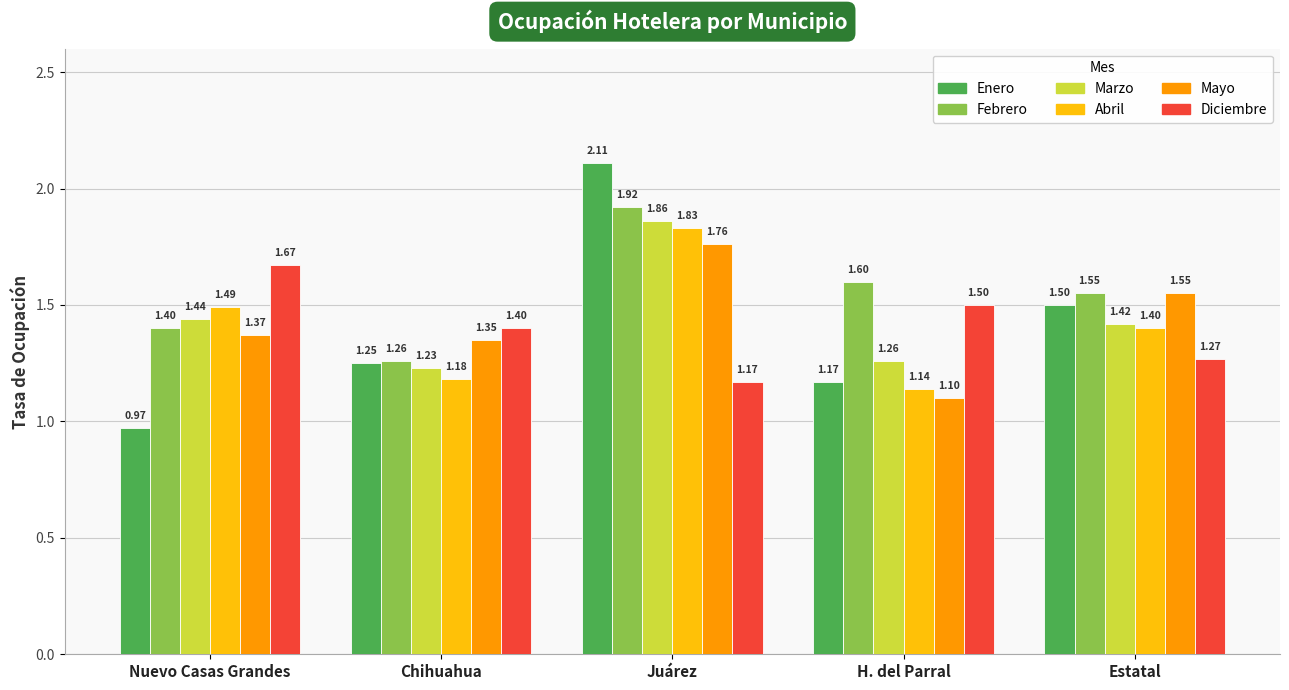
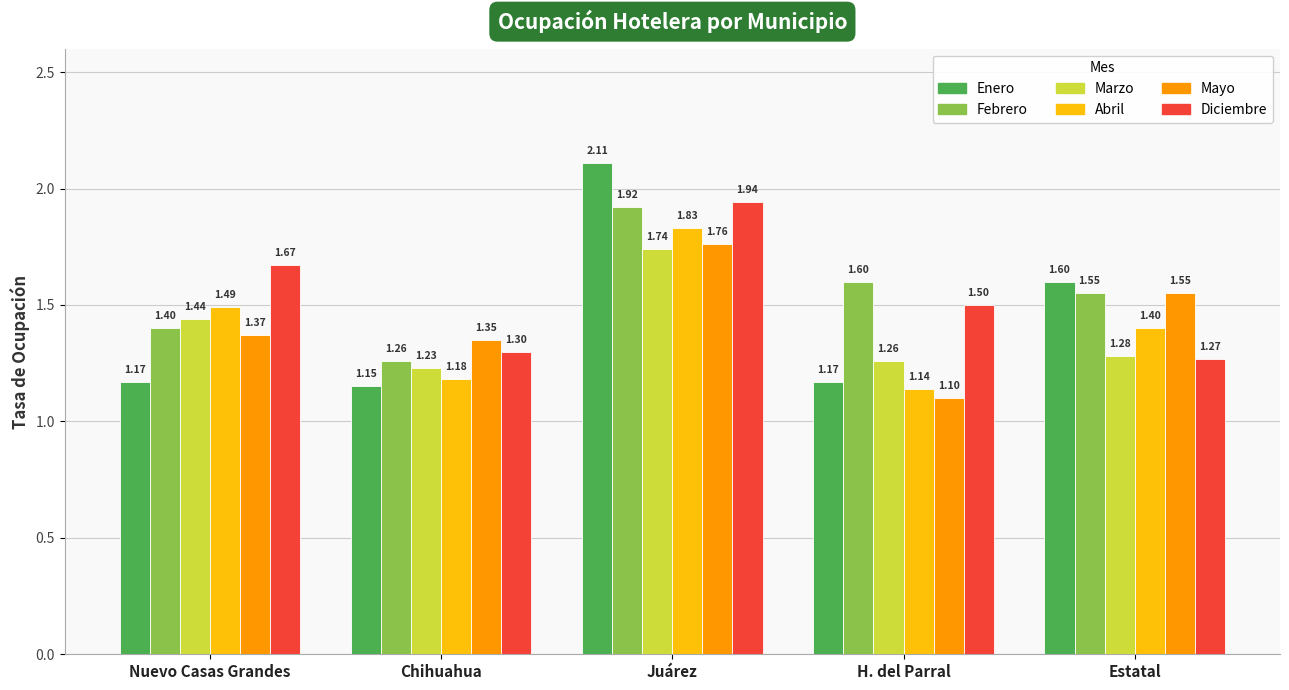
Enero, Nuevo Casas Grandes: 0.97 -> 1.17
Enero, Chihuahua: 1.25 -> 1.15
Diciembre, Chihuahua: 1.40 -> 1.30
Marzo, Juárez: 1.86 -> 1.74
Diciembre, Juárez: 1.17 -> 1.94
Enero, Estatal: 1.50 -> 1.60
Marzo, Estatal: 1.42 -> 1.28
